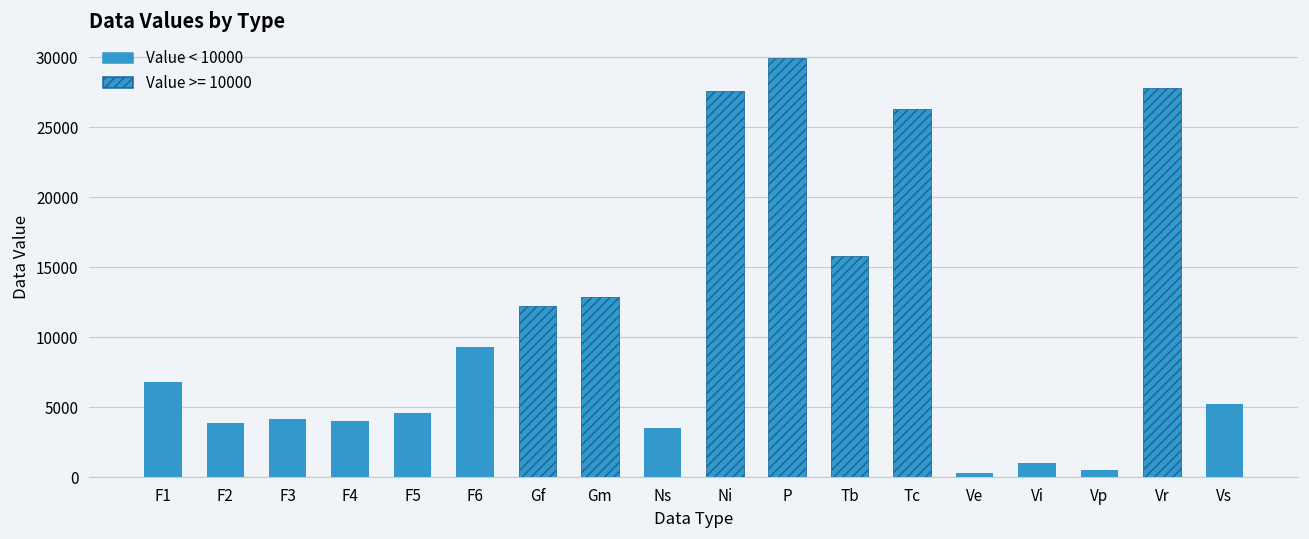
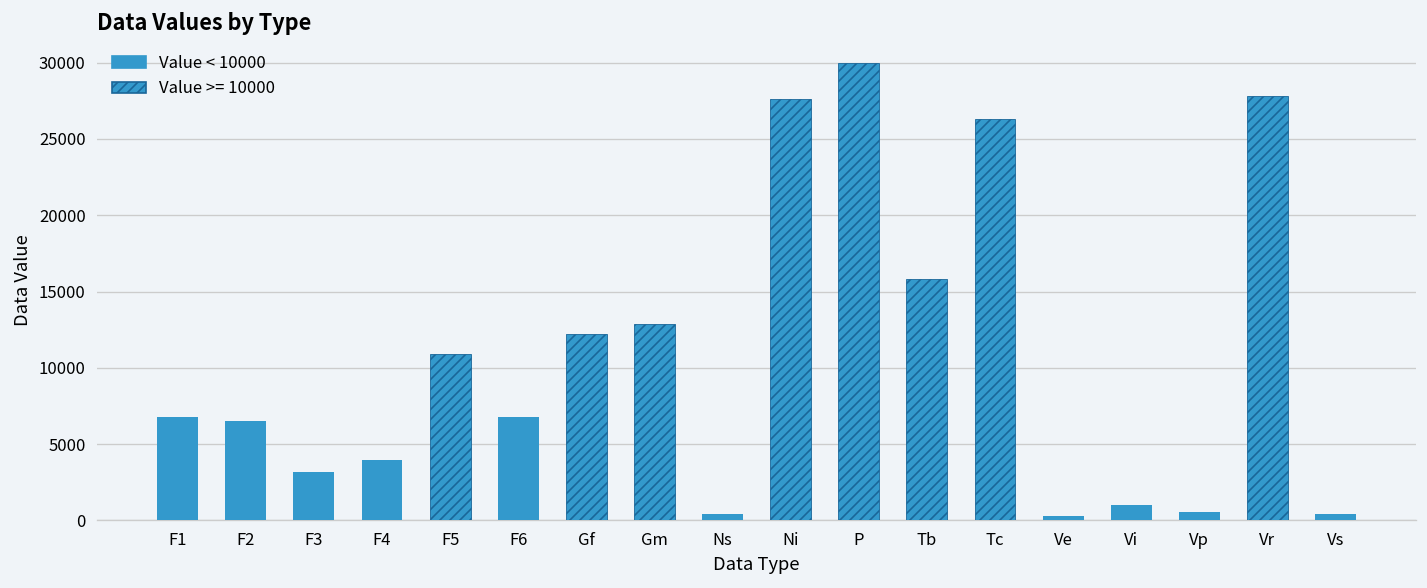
F2: 3900 -> 6500
F3: 4200 -> 3200
F5: 4600 -> 10900
F6: 9300 -> 6800
Ns: 3500 -> 400
Vs: 5200 -> 400
